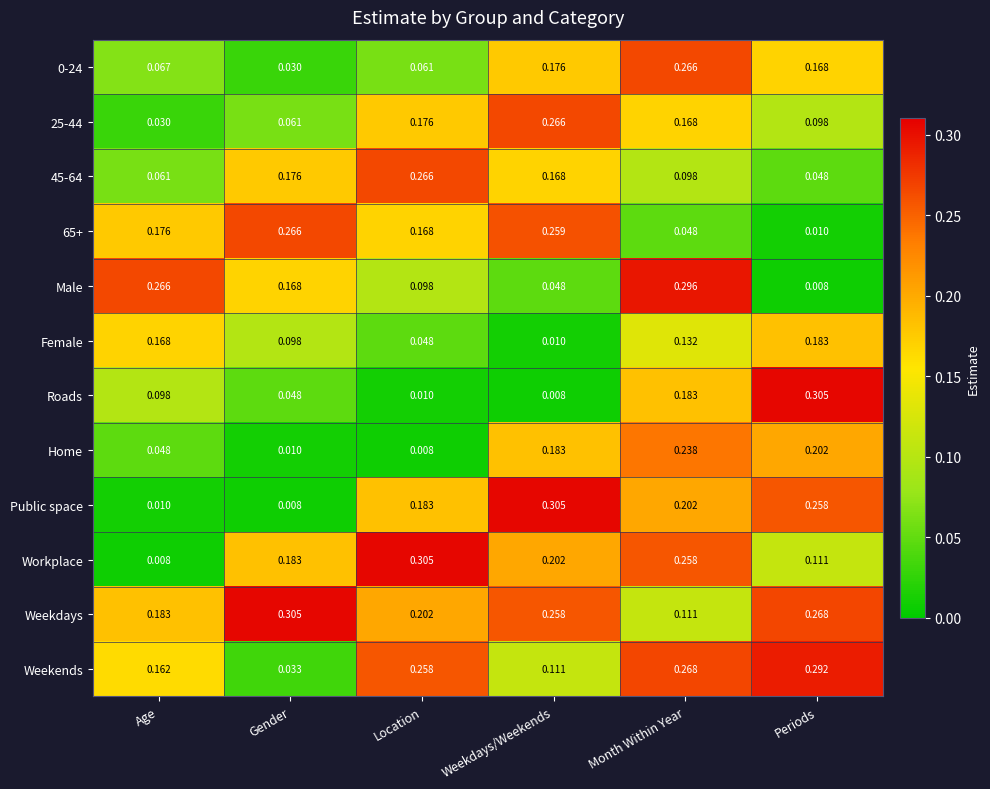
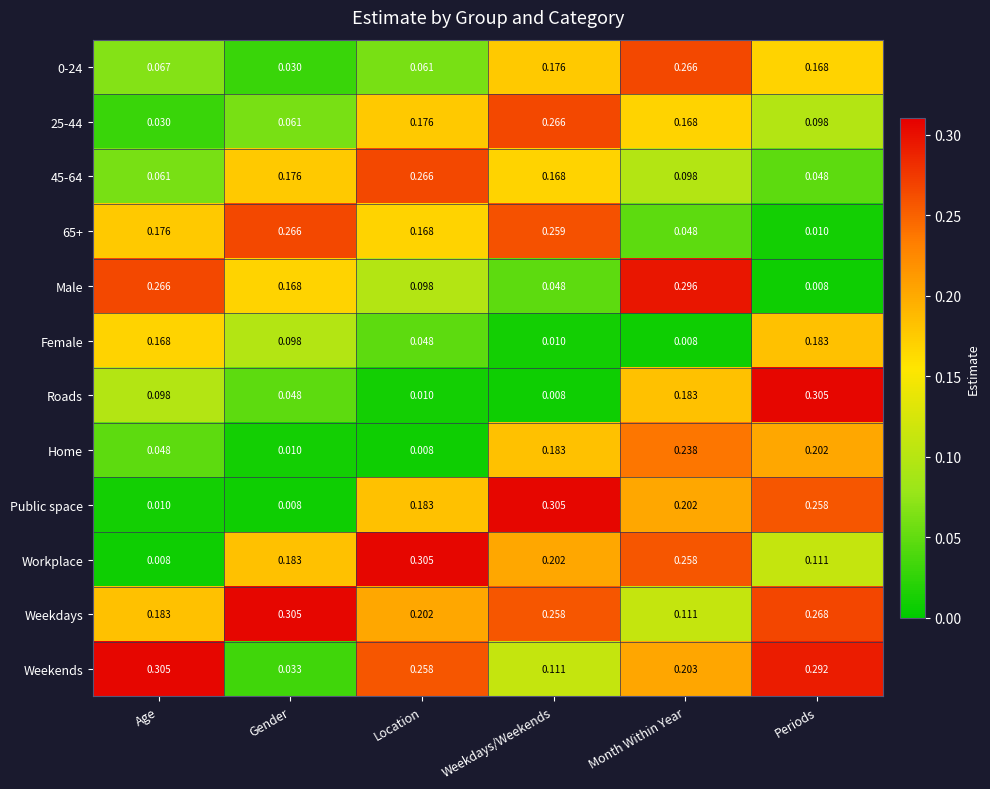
Female, Month Within Year: 0.132 -> 0.008
Weekends, Age: 0.162 -> 0.305
Weekends, Month Within Year: 0.268 -> 0.203
